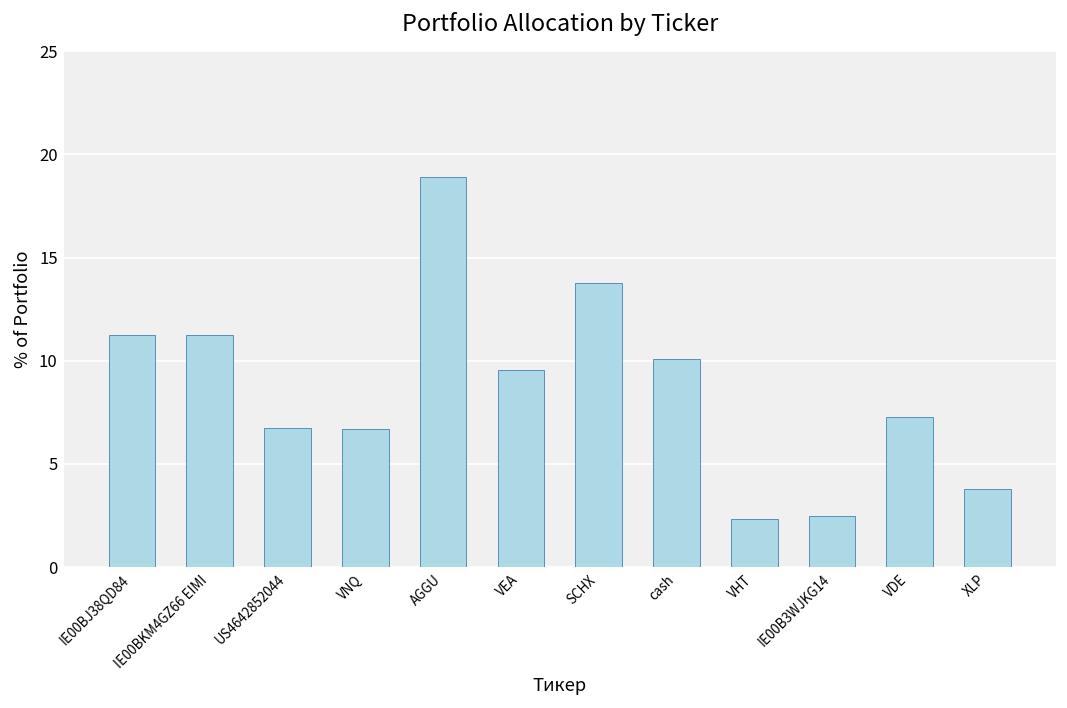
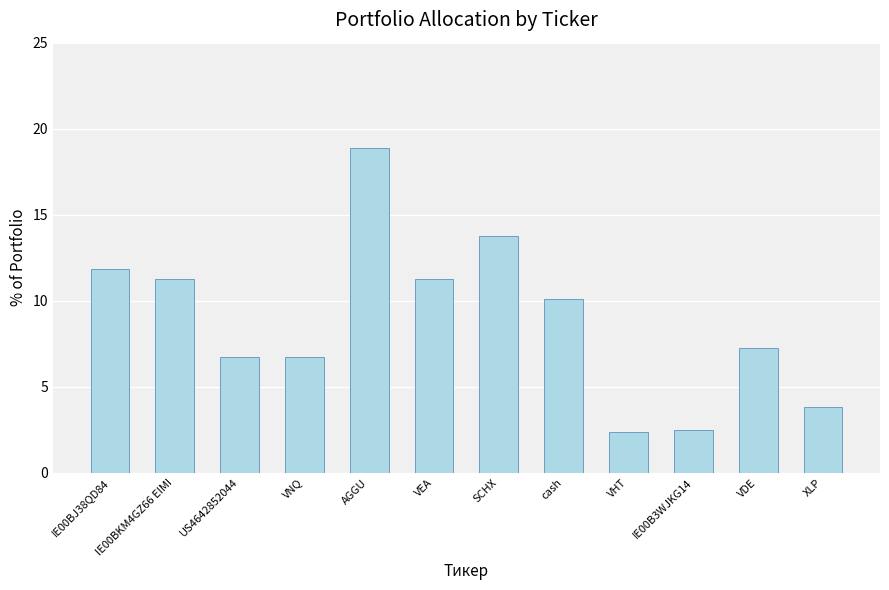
IE00BJ38QD84: 11.2 -> 11.9
VEA: 9.5 -> 11.2
